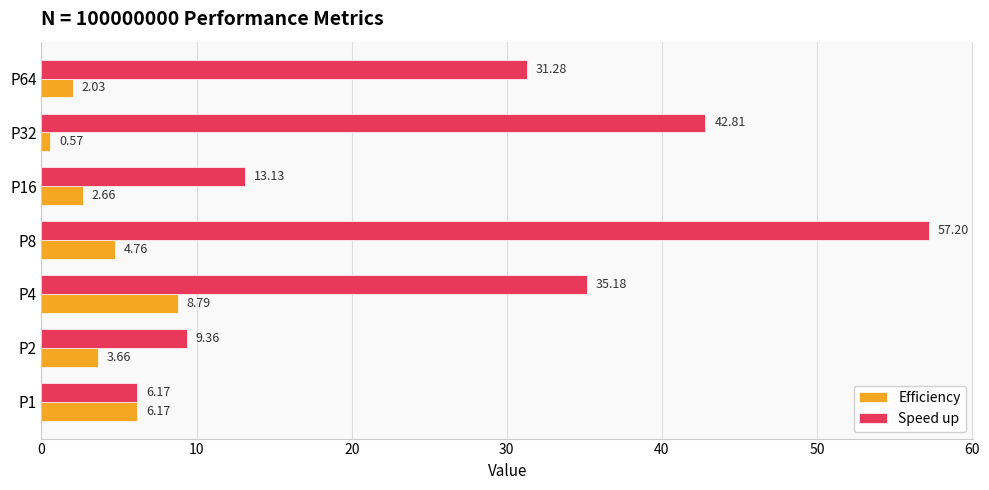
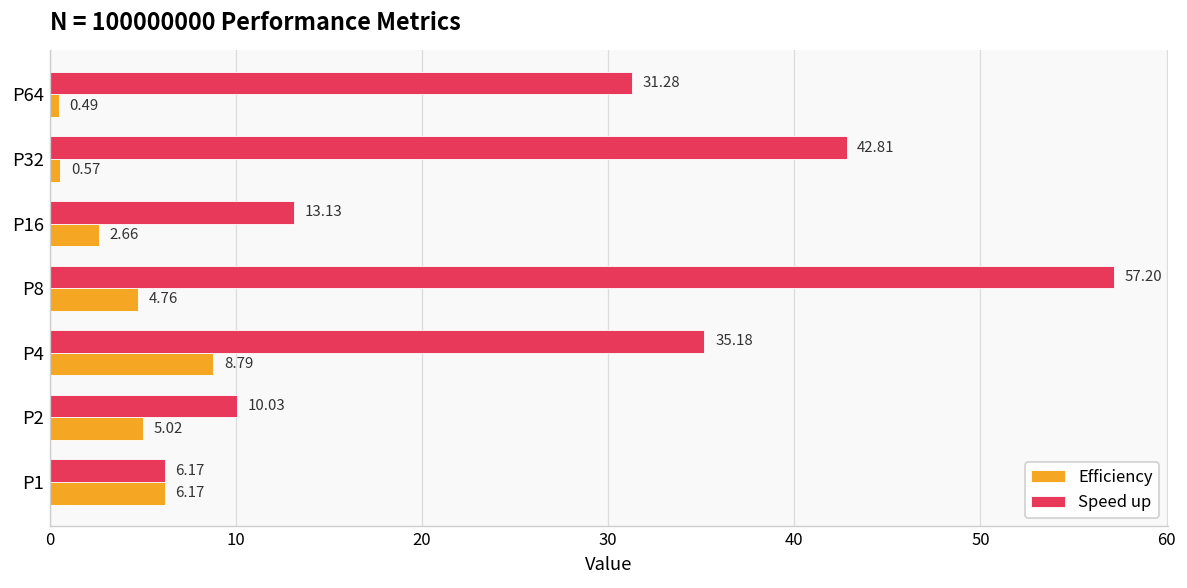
Efficiency, P64: 2.03 -> 0.49
Speed up, P2: 9.36 -> 10.03
Efficiency, P2: 3.66 -> 5.02
